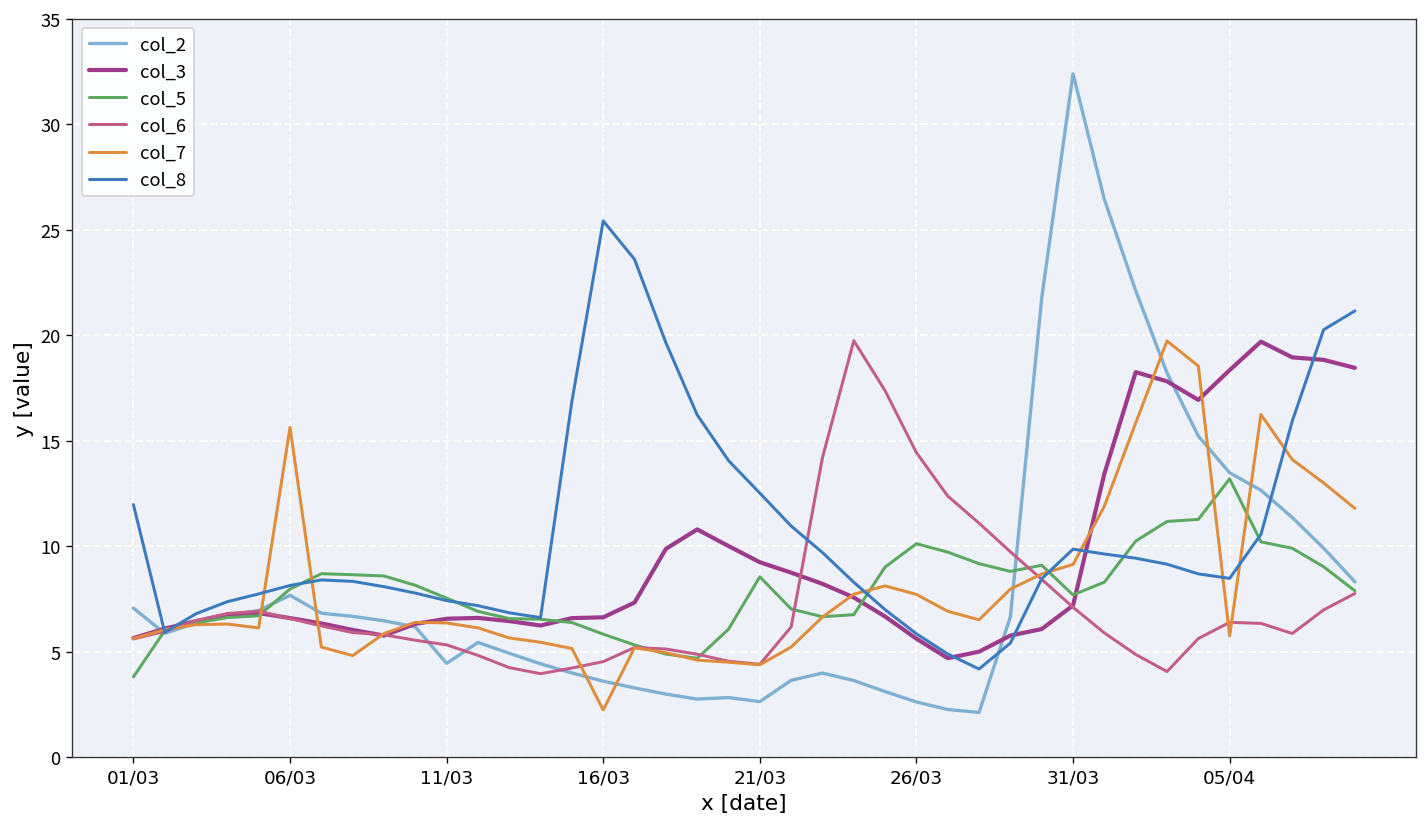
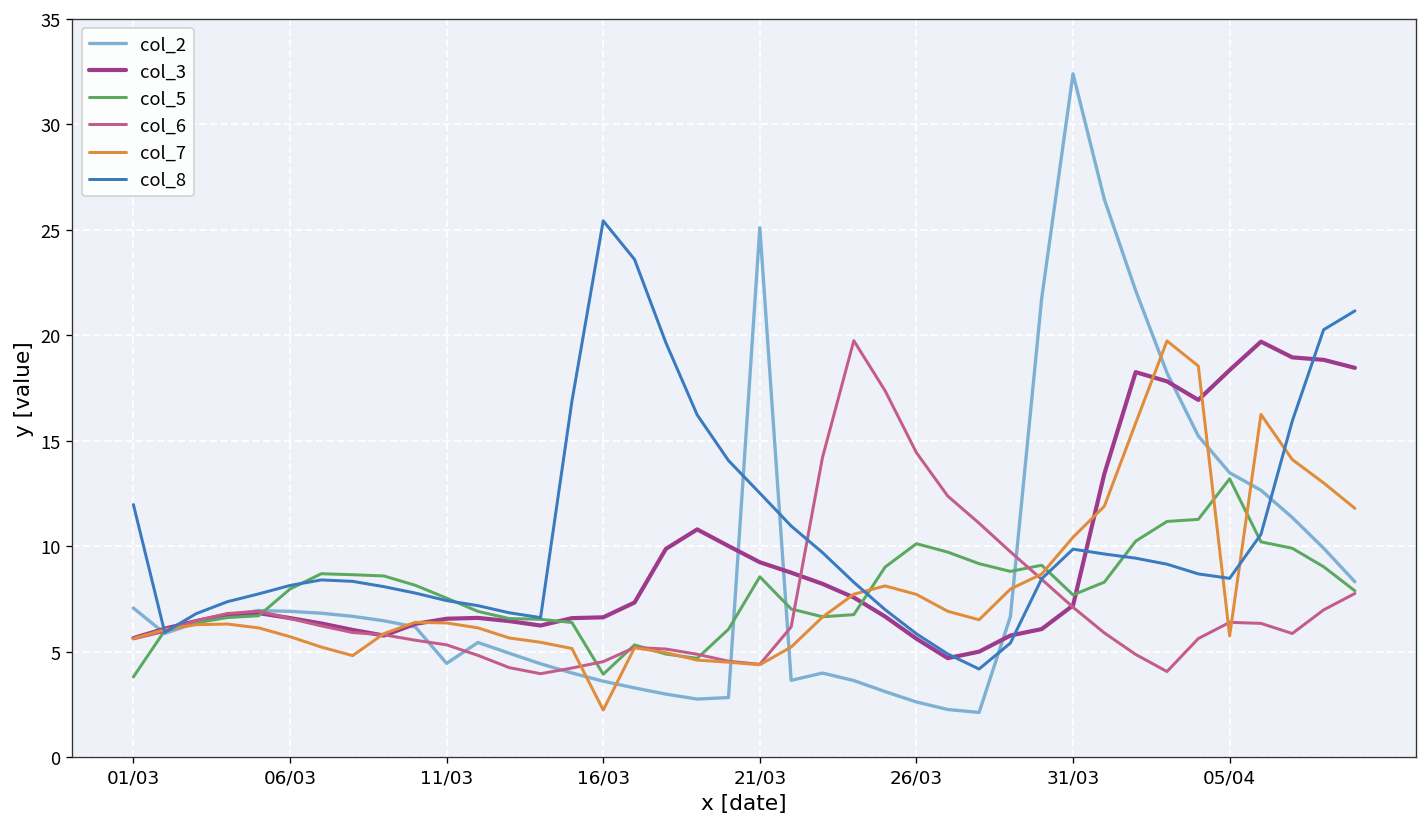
col_2, 06/03: 7.7 -> 6.9
col_7, 06/03: 15.6 -> 5.7
col_5, 16/03: 5.8 -> 3.9
col_2, 21/03: 2.6 -> 25.1
col_7, 31/03: 9.1 -> 10.4
